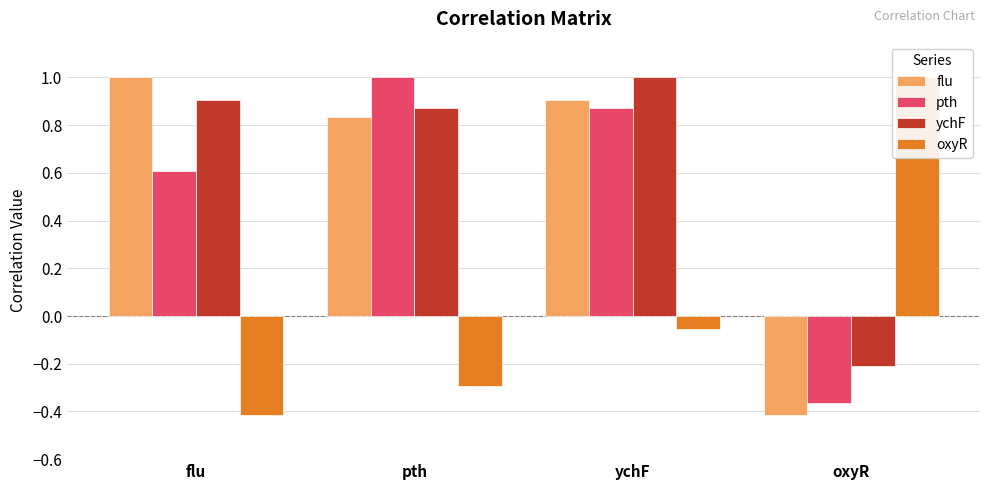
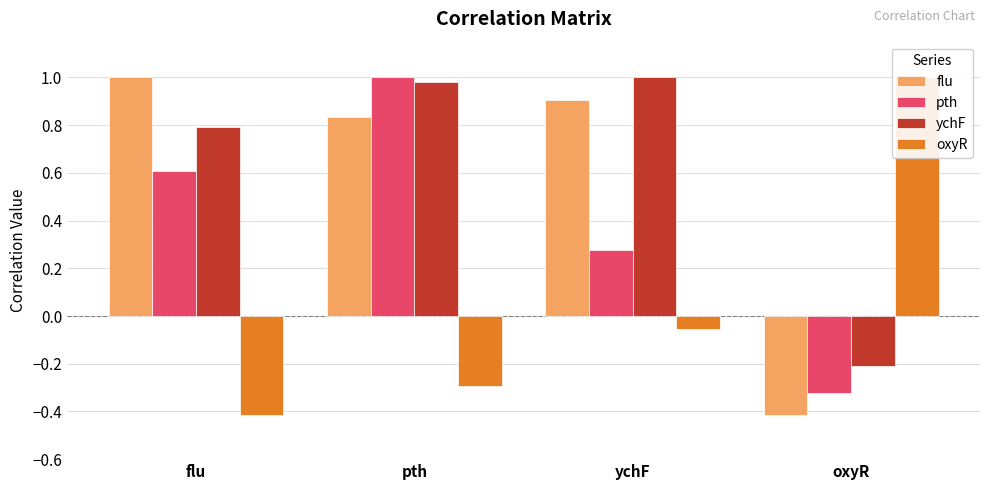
ychF, flu: 0.90 -> 0.79
ychF, pth: 0.87 -> 0.98
pth, ychF: 0.87 -> 0.28
pth, oxyR: -0.36 -> -0.32
